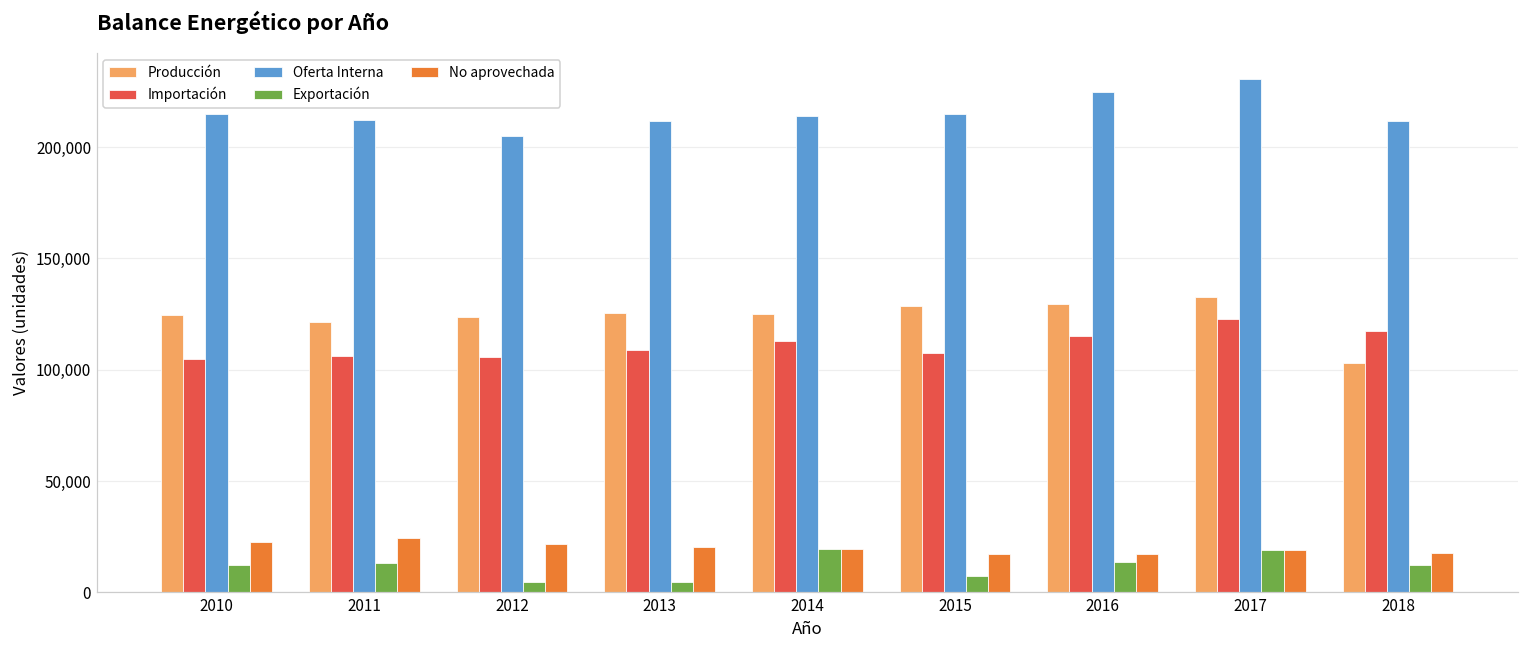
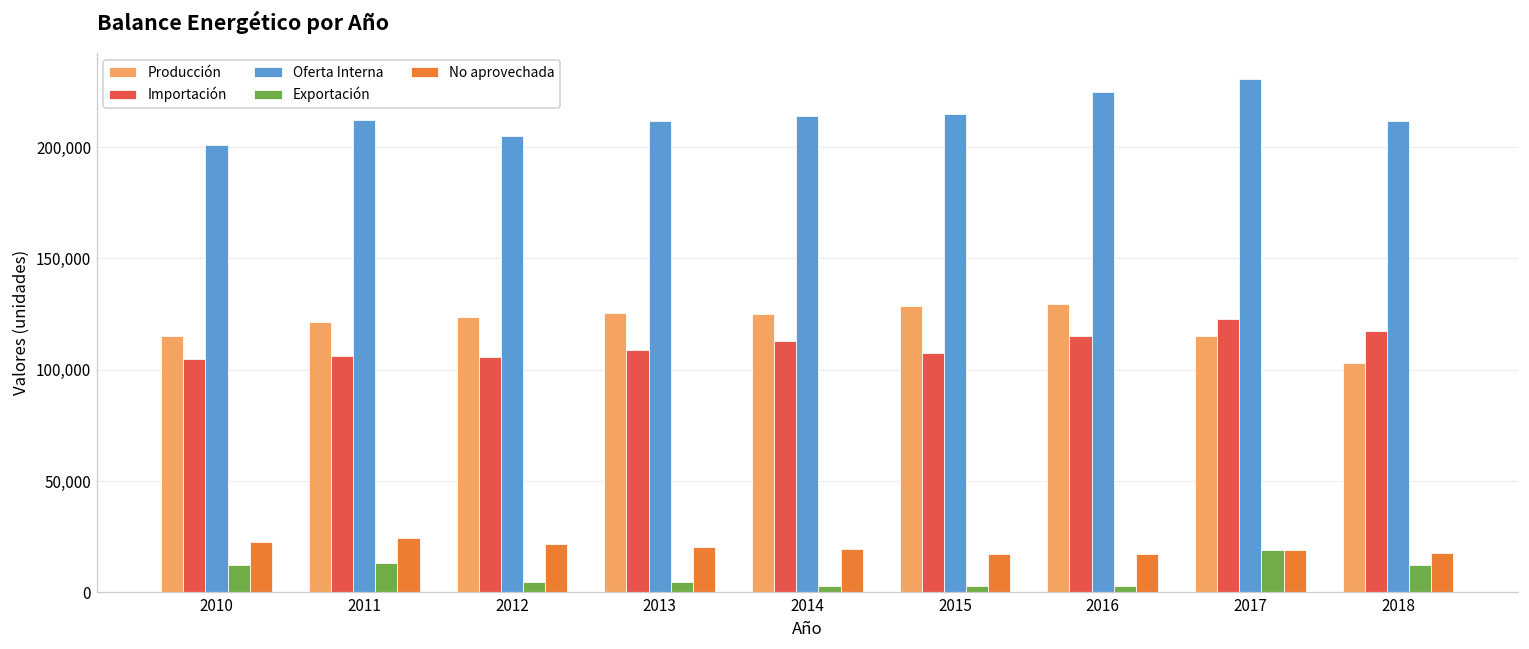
Producción, 2010: 125,000 -> 115,000
Oferta Interna, 2010: 215,000 -> 201,000
Exportación, 2014: 19,000 -> 3,000
Exportación, 2015: 8,000 -> 3,000
Exportación, 2016: 14,000 -> 3,000
Producción, 2017: 133,000 -> 115,000
